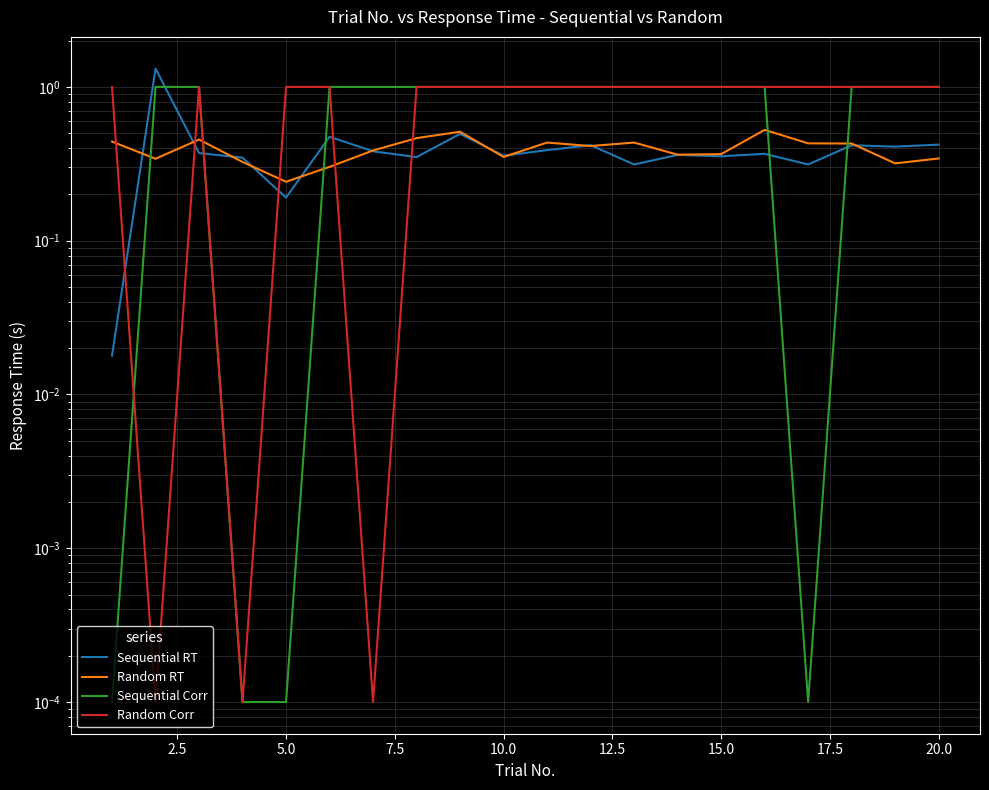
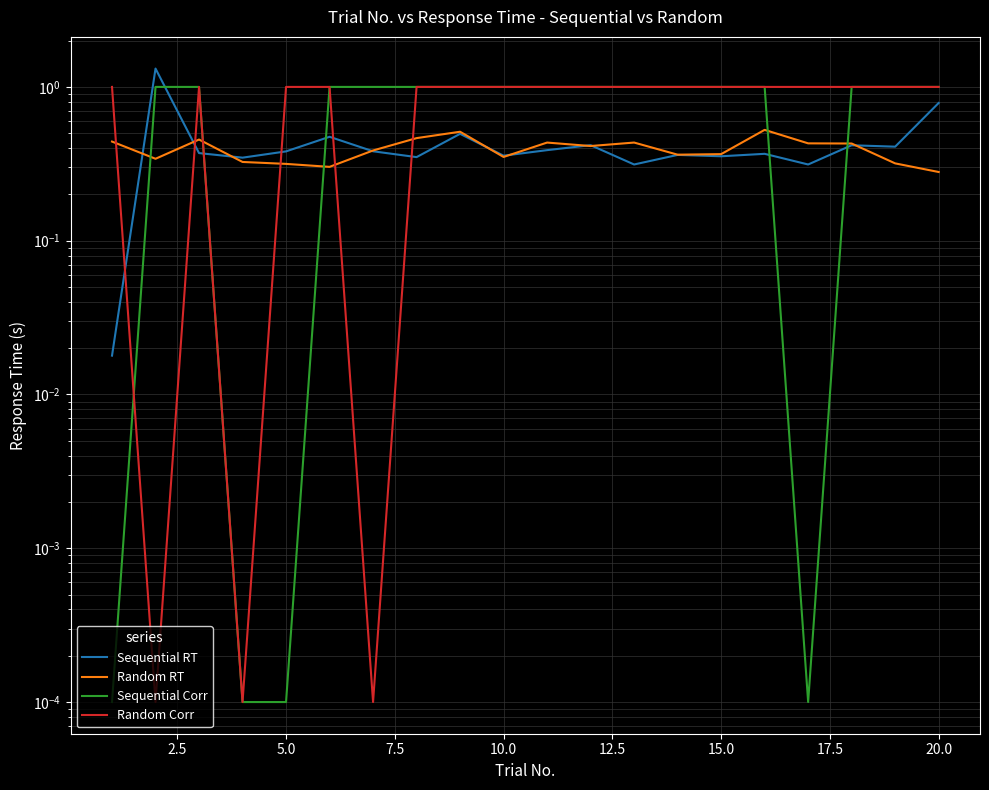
Sequential RT, 5.0: 0.19 -> 0.38
Random RT, 5.0: 0.24 -> 0.32
Sequential RT, 20.0: 0.42 -> 0.8
Random RT, 20.0: 0.34 -> 0.28
